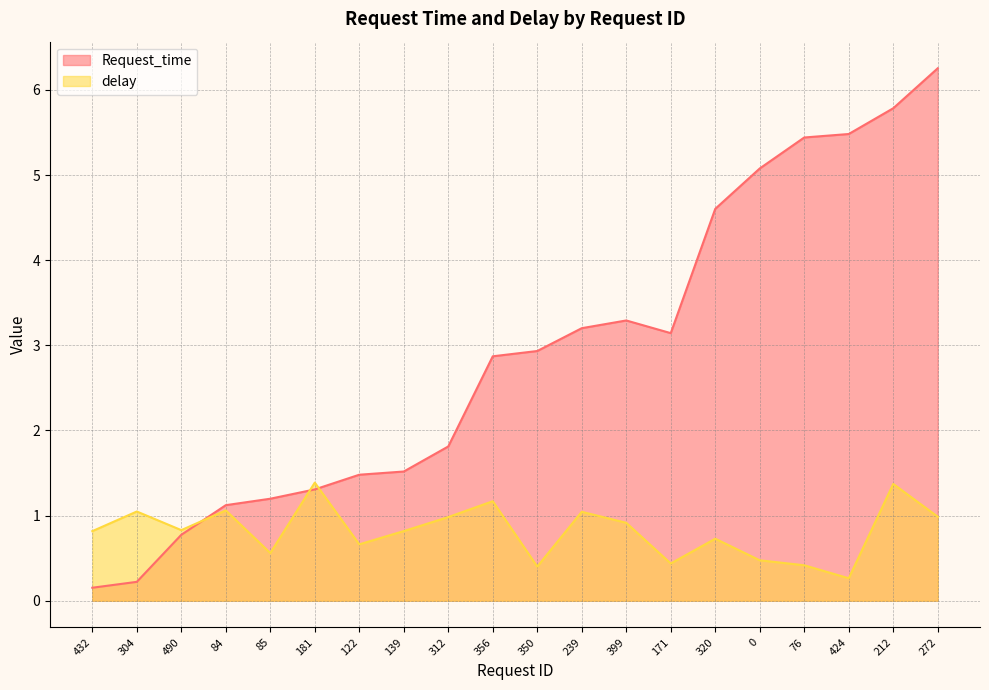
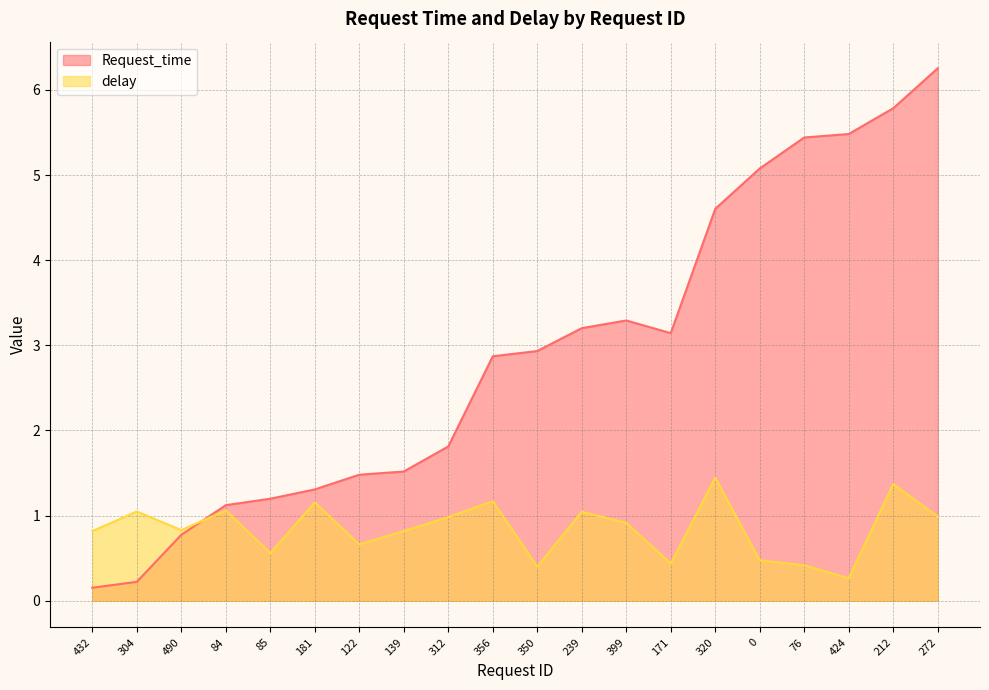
delay, 181: 1.4 -> 1.2
delay, 320: 0.7 -> 1.4
